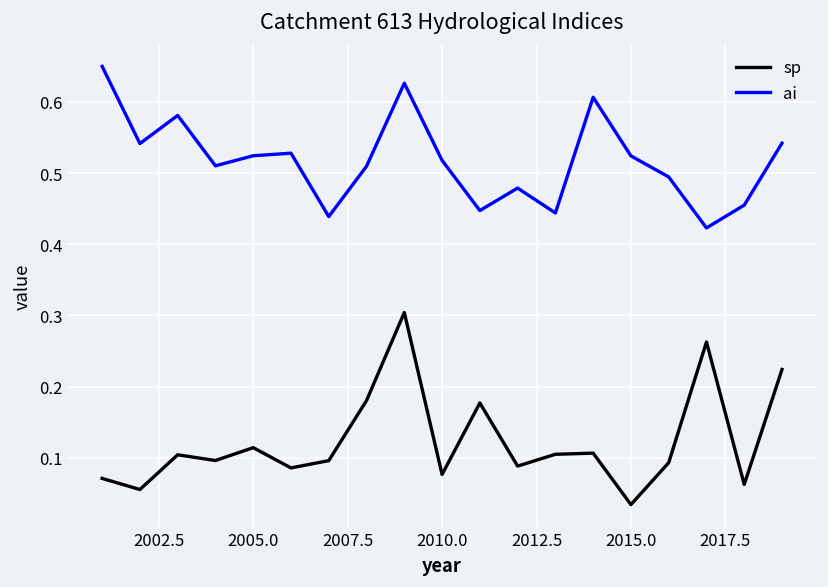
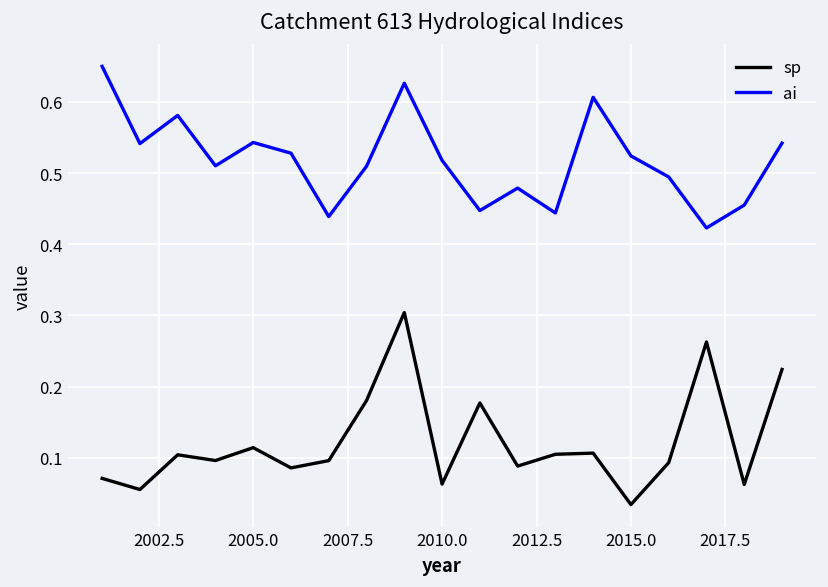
ai, 2005.0: 0.52 -> 0.54
sp, 2010.0: 0.08 -> 0.06
